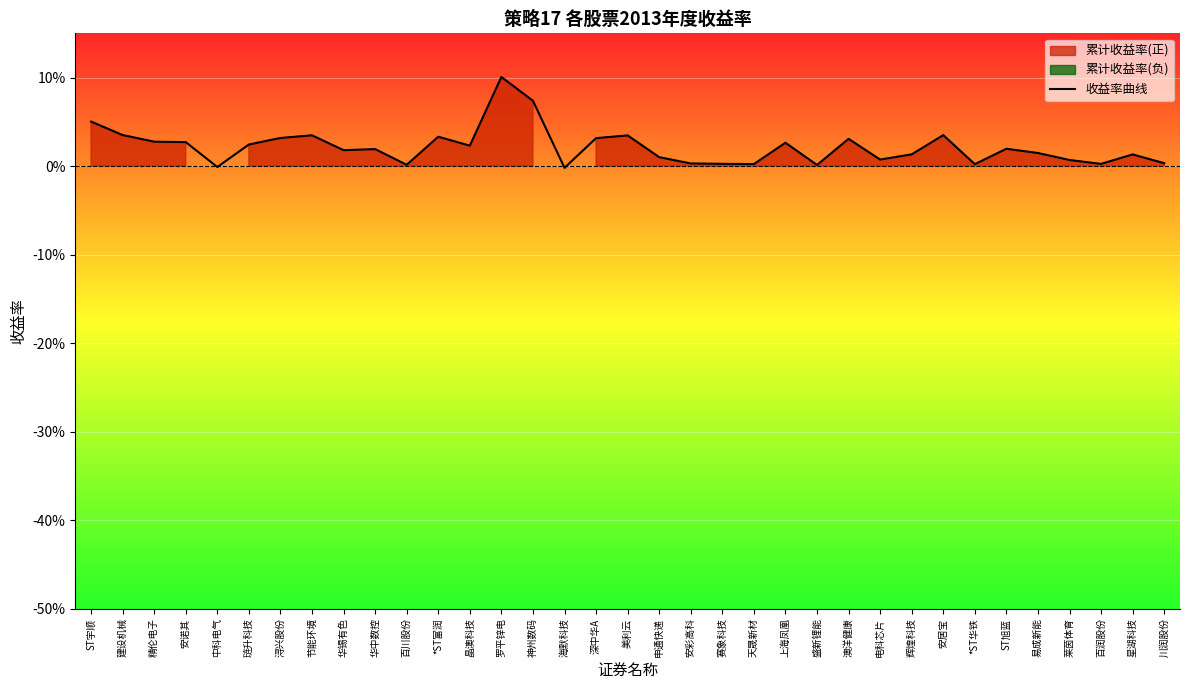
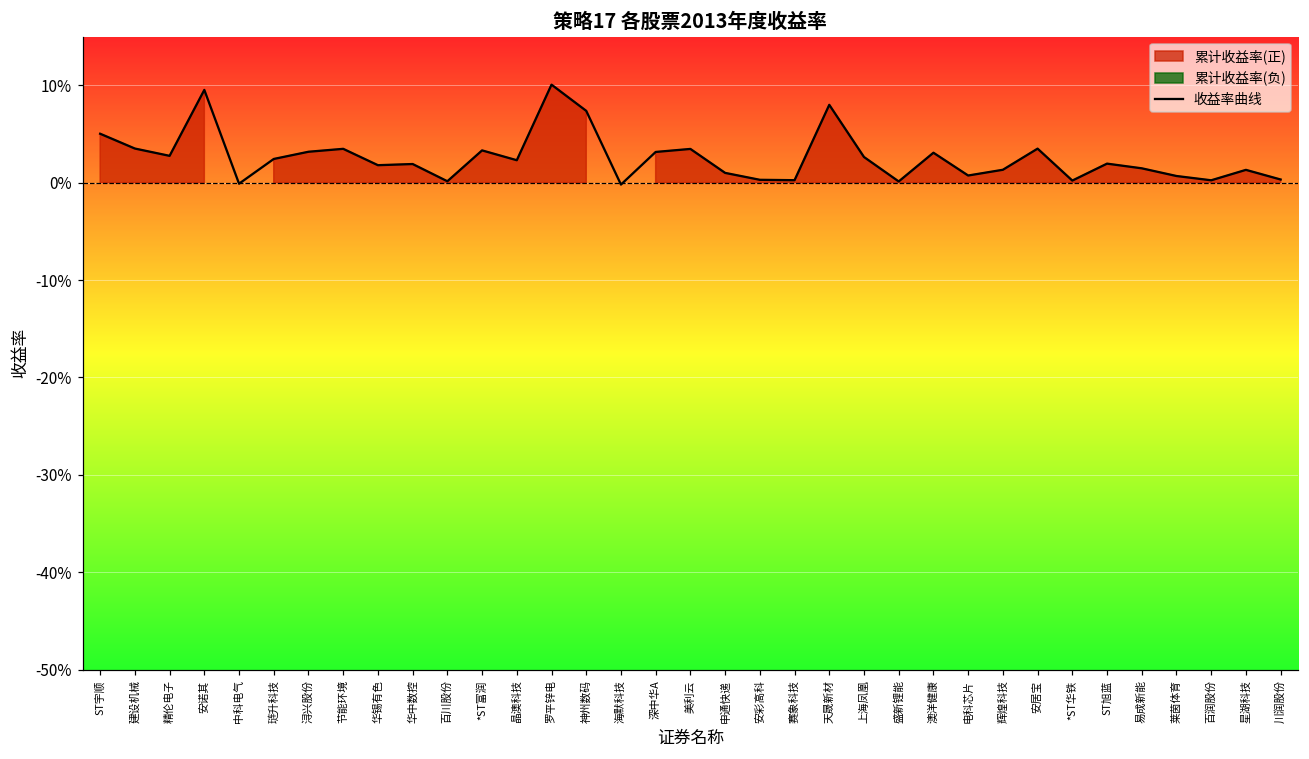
安诺其: 3% -> 10%
天晟新材: 0% -> 8%
